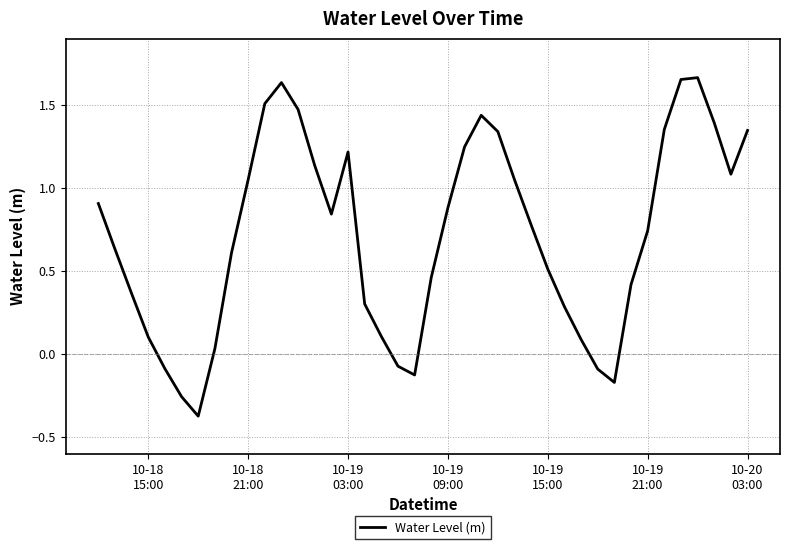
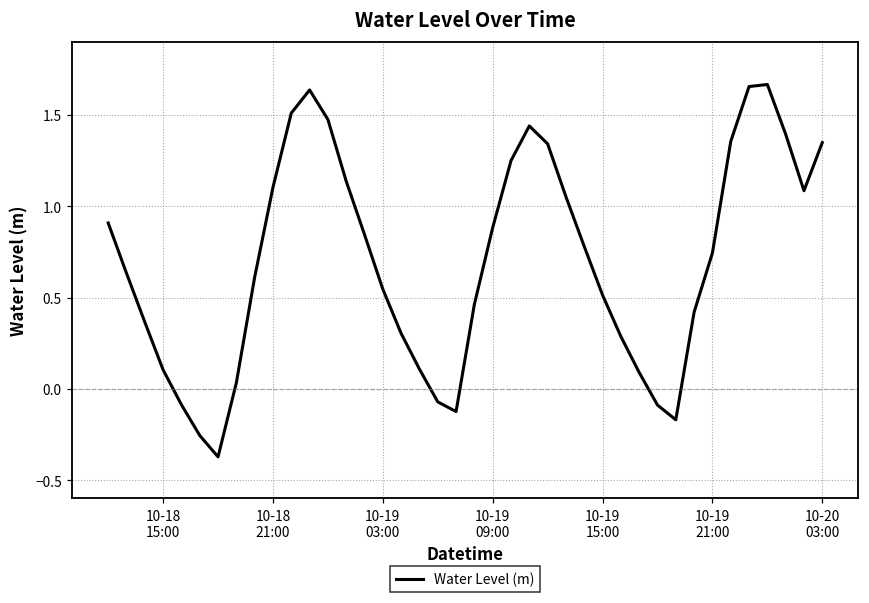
10-18 21:00: 1.05 -> 1.10
10-19 03:00: 1.22 -> 0.55
